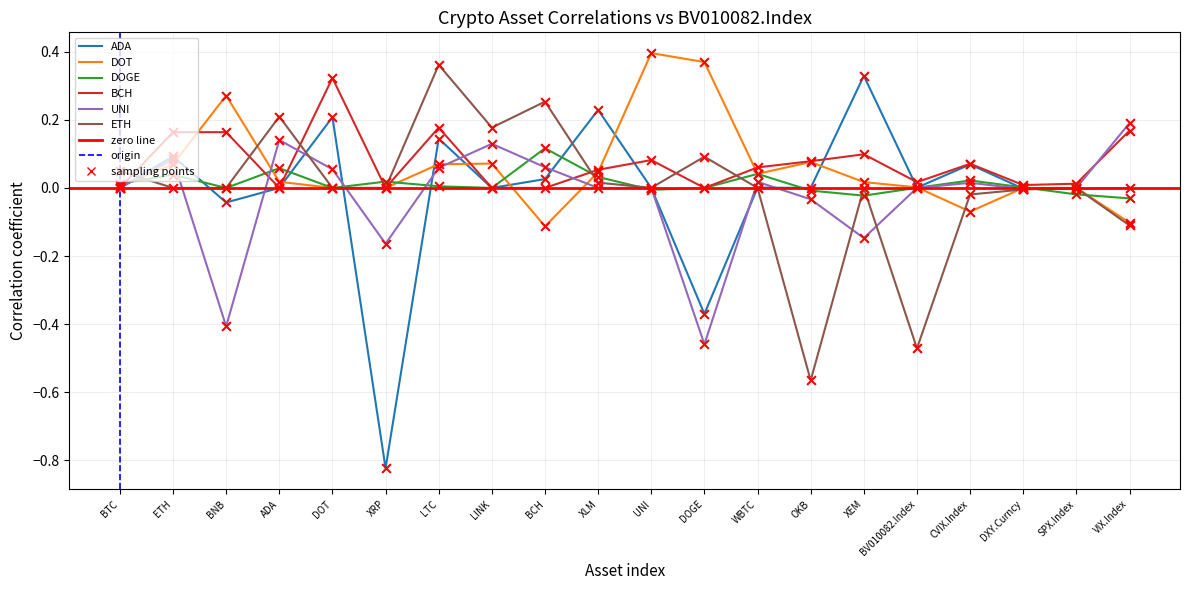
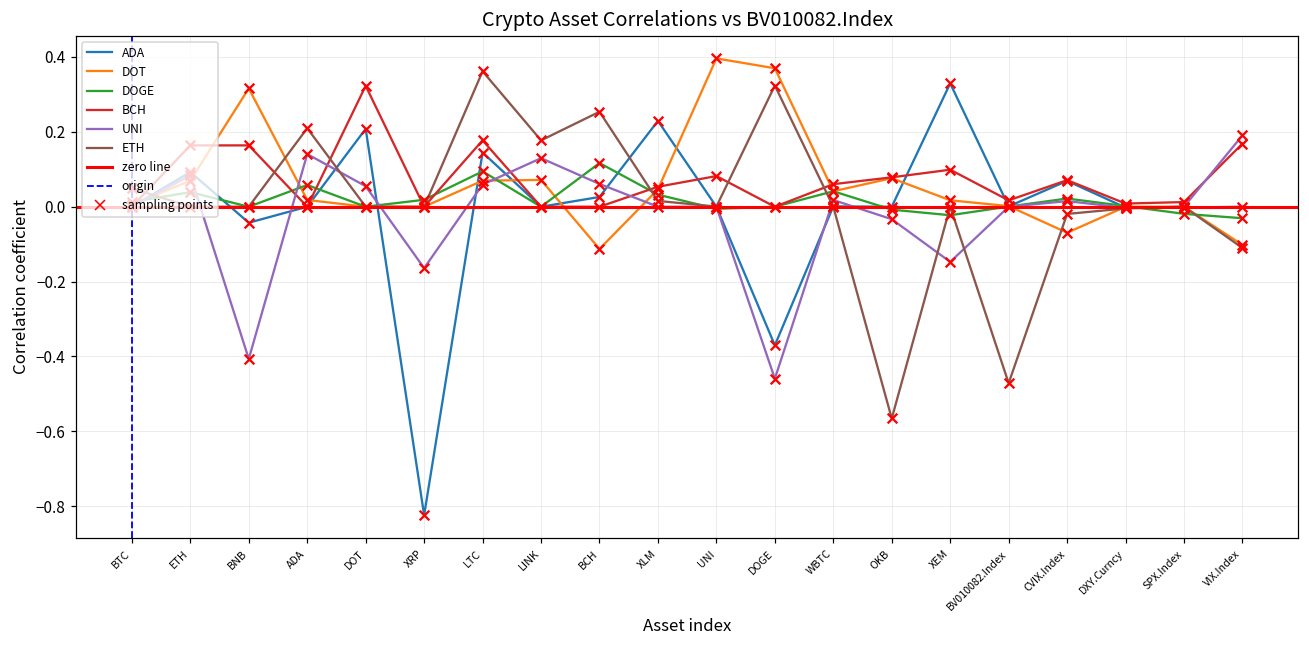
DOT, BNB: 0.27 -> 0.32
DOGE, LTC: 0.00 -> 0.09
ETH, DOGE: 0.09 -> 0.32
